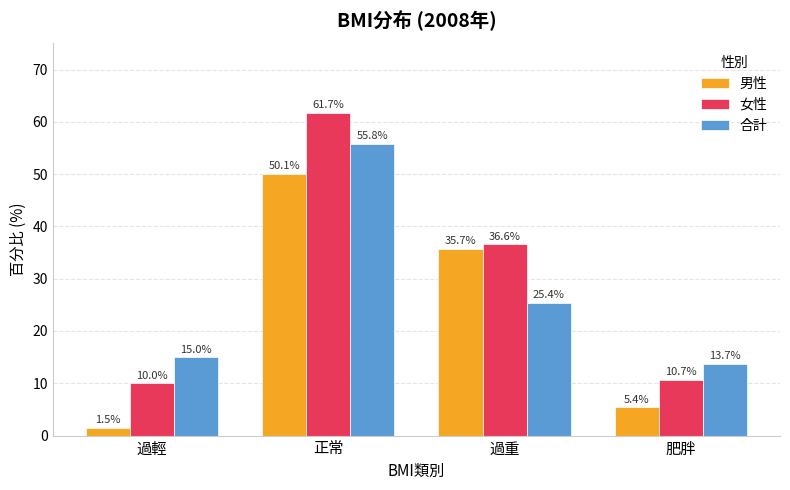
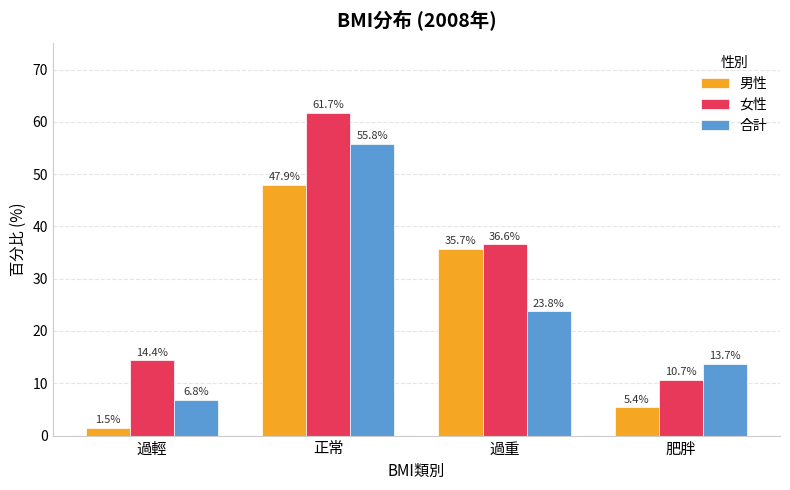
女性, 過輕: 10.0% -> 14.4%
合計, 過輕: 15.0% -> 6.8%
男性, 正常: 50.1% -> 47.9%
合計, 過重: 25.4% -> 23.8%
